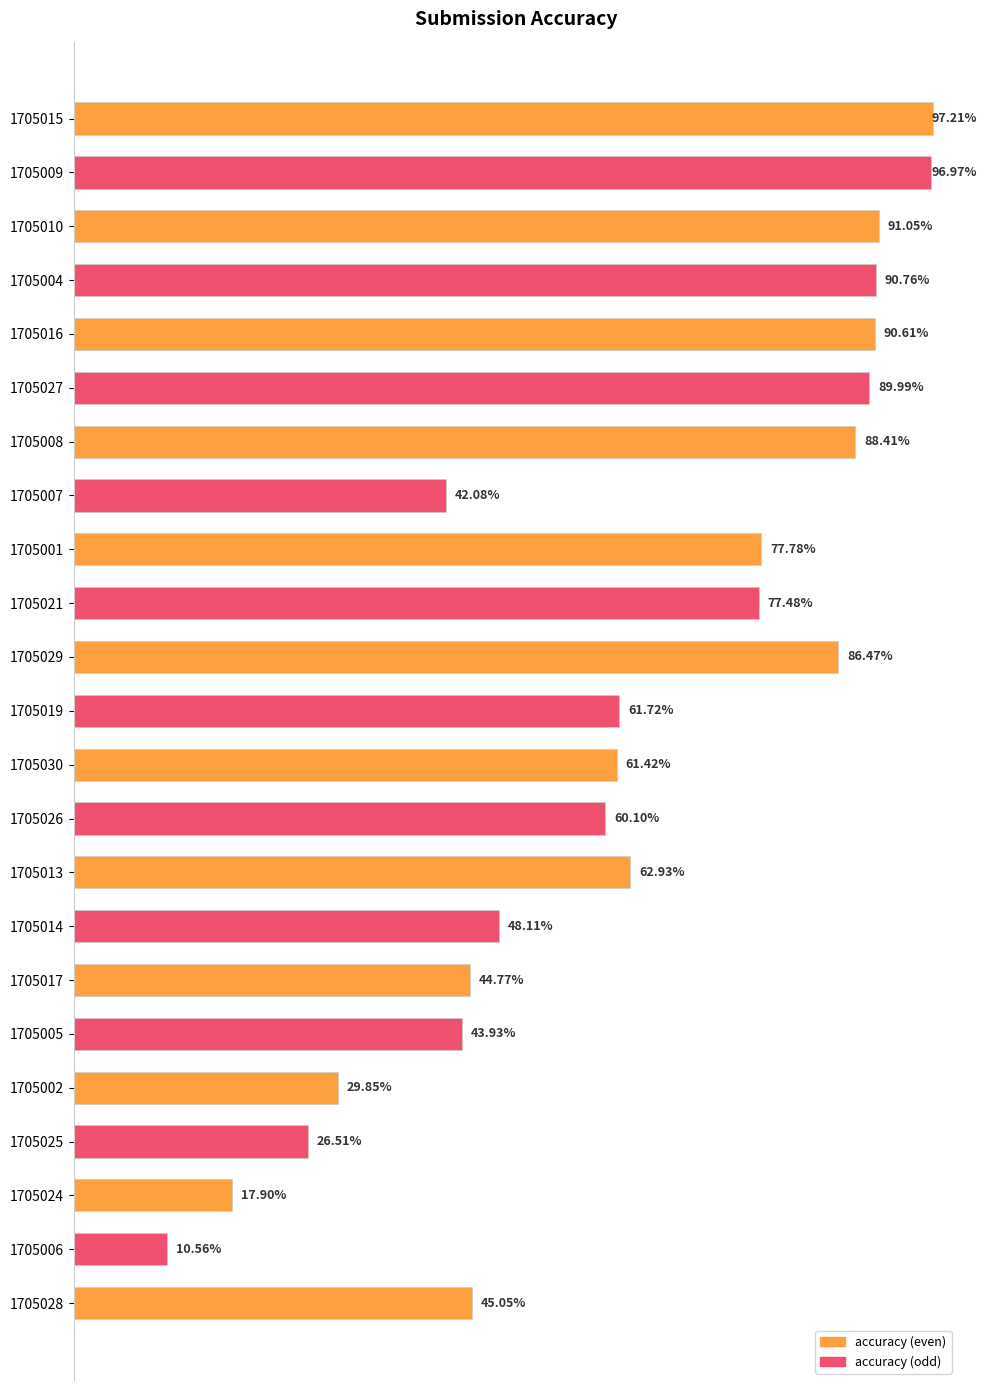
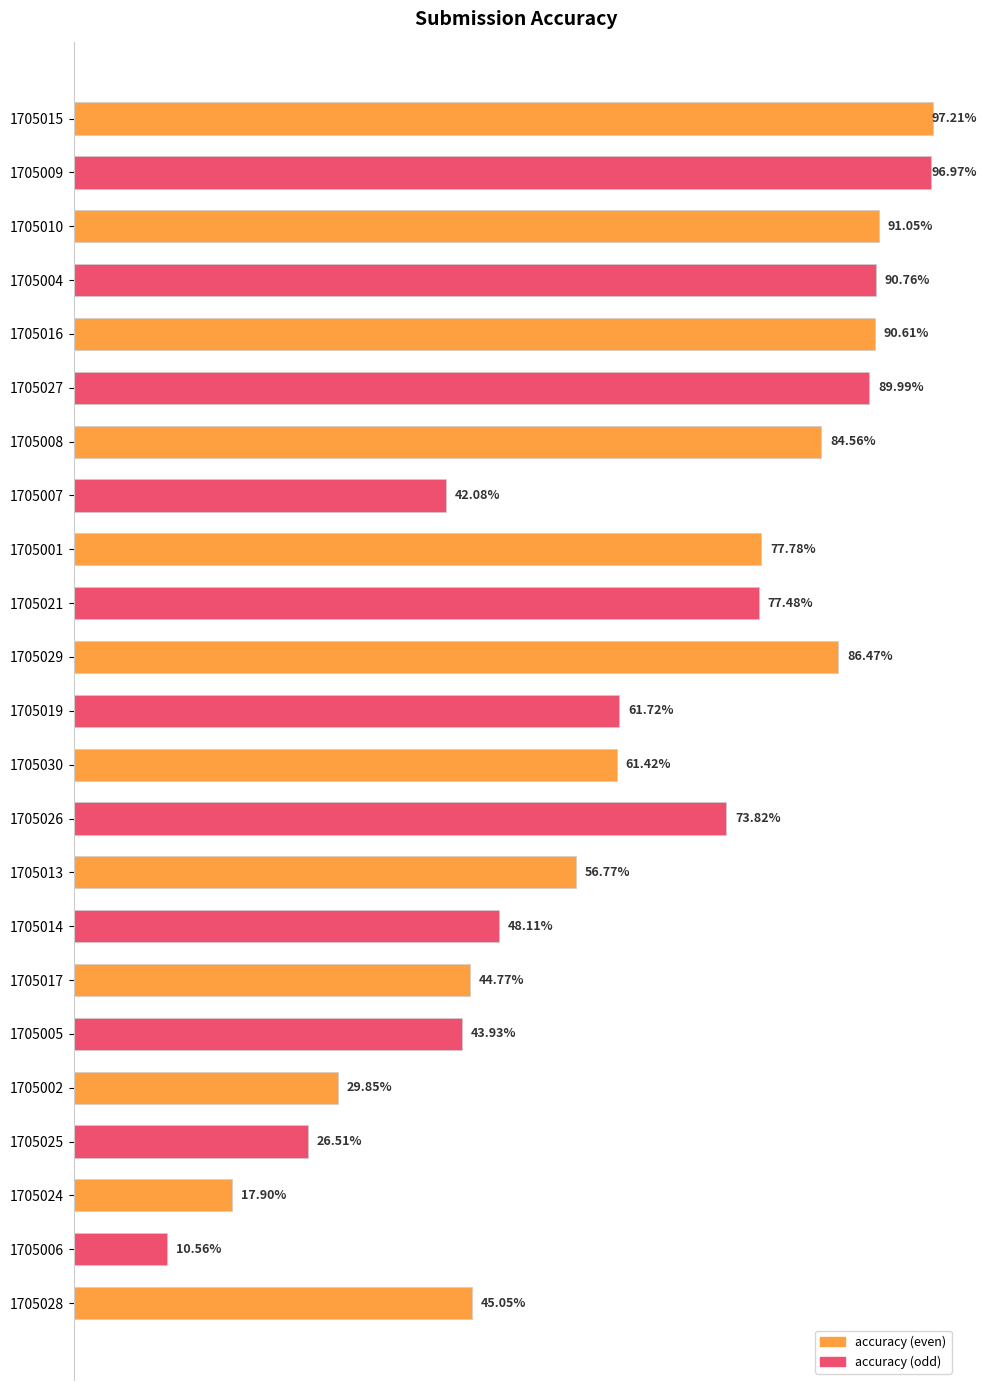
1705008: 88.41% -> 84.56%
1705026: 60.10% -> 73.82%
1705013: 62.93% -> 56.77%
